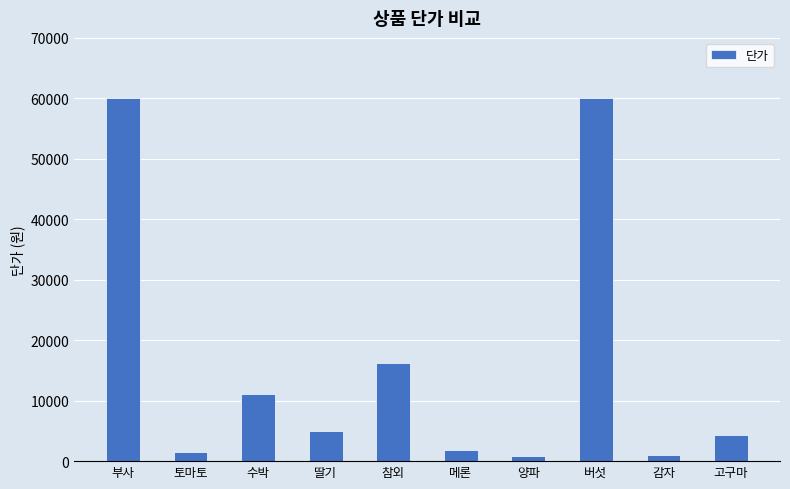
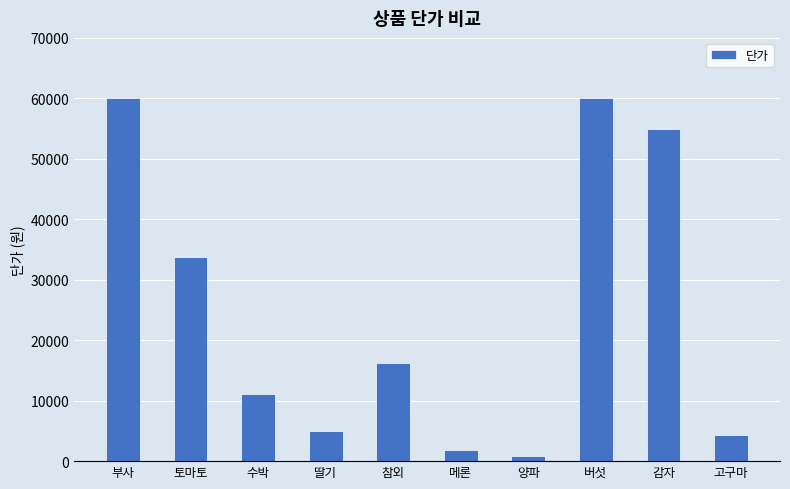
토마토: 2000 -> 34000
감자: 1000 -> 55000
